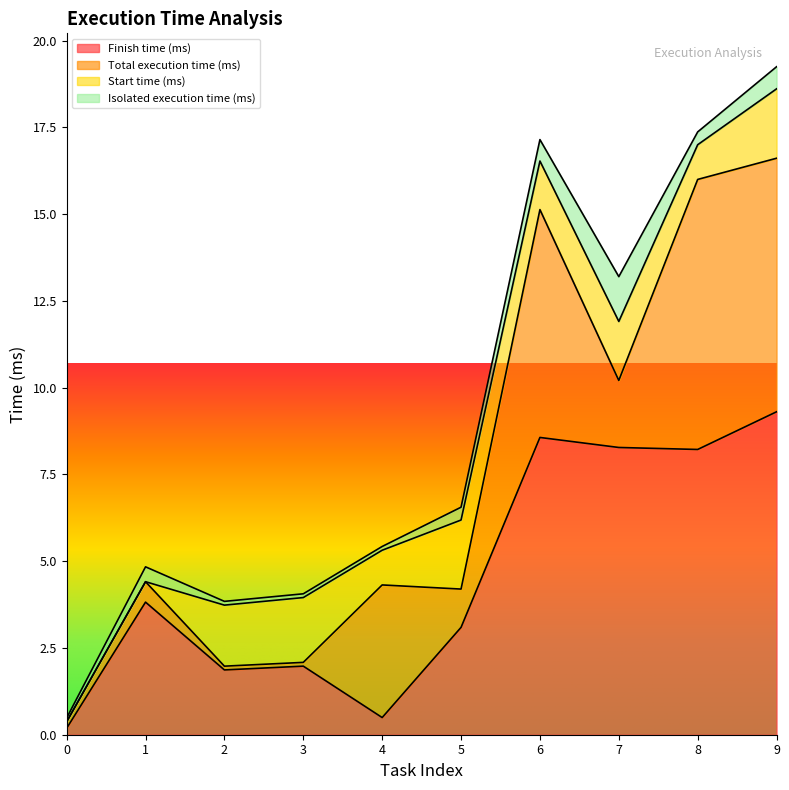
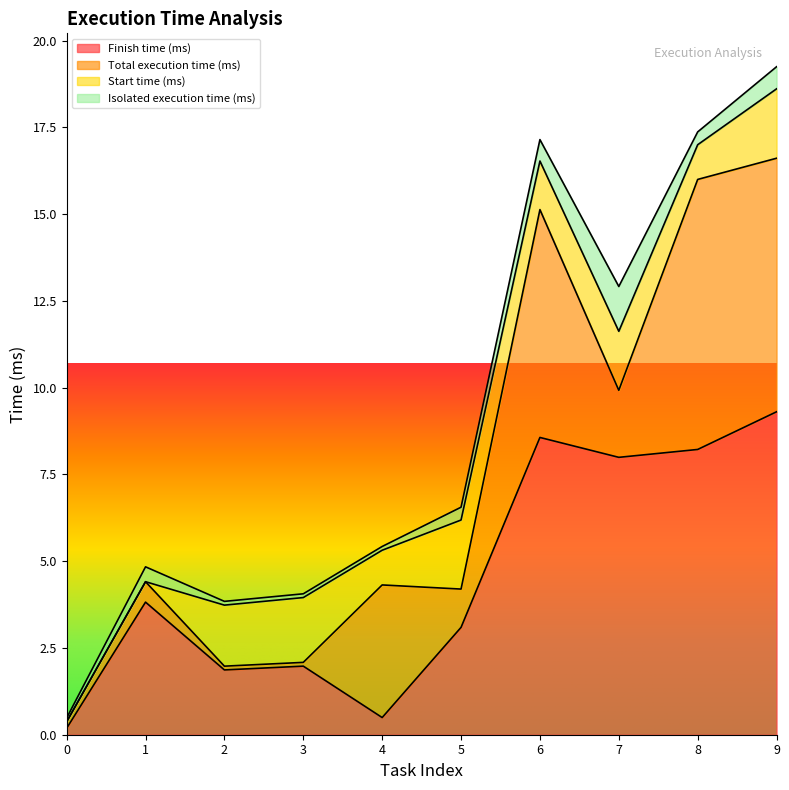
Finish time (ms), 7: 8.3 -> 8.0
